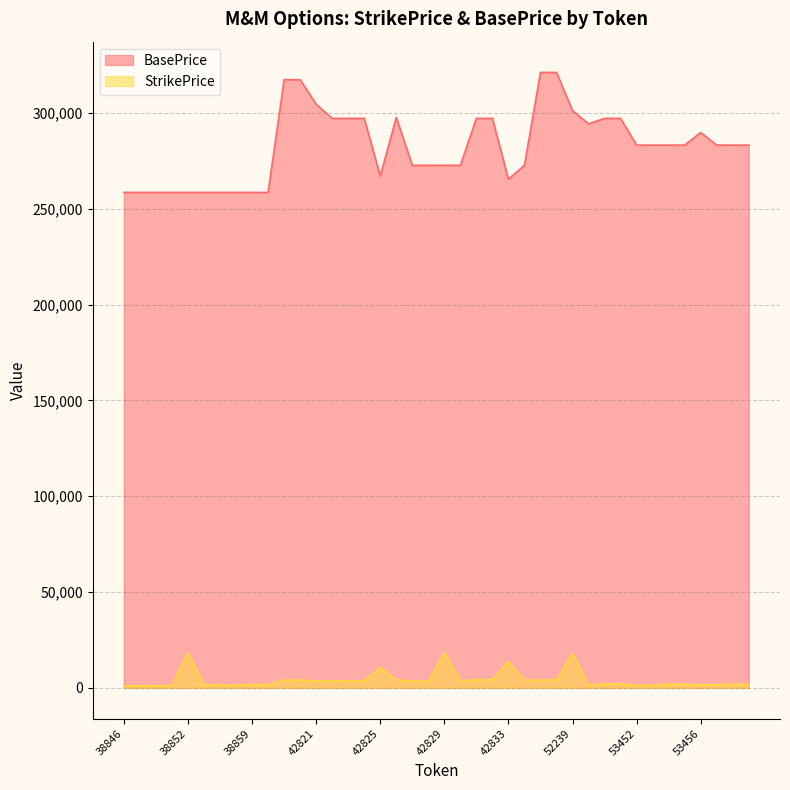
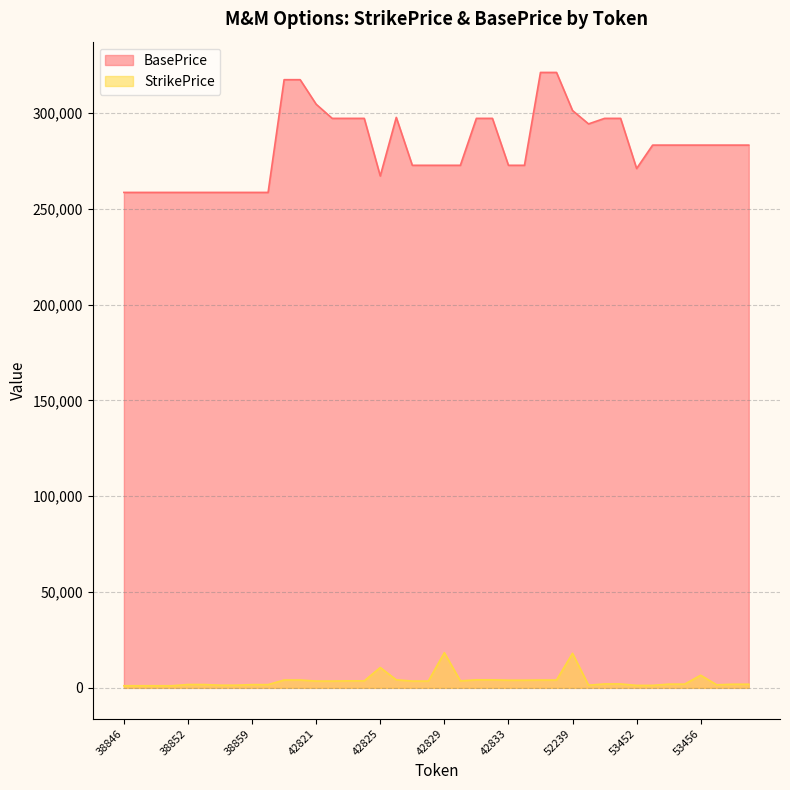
StrikePrice, 38852: 18,000 -> 2,000
BasePrice, 42833: 265,000 -> 273,000
StrikePrice, 42833: 14,000 -> 4,000
BasePrice, 53452: 283,000 -> 271,000
BasePrice, 53456: 290,000 -> 283,000
StrikePrice, 53456: 2,000 -> 7,000
